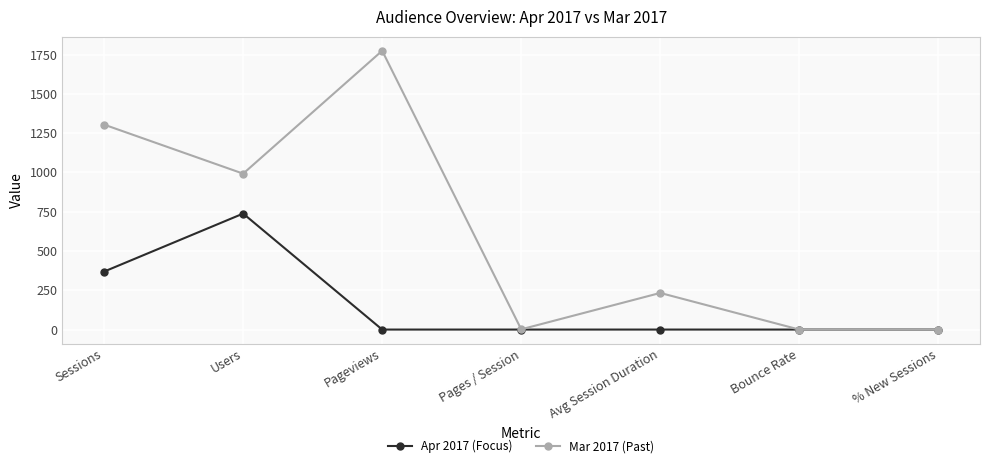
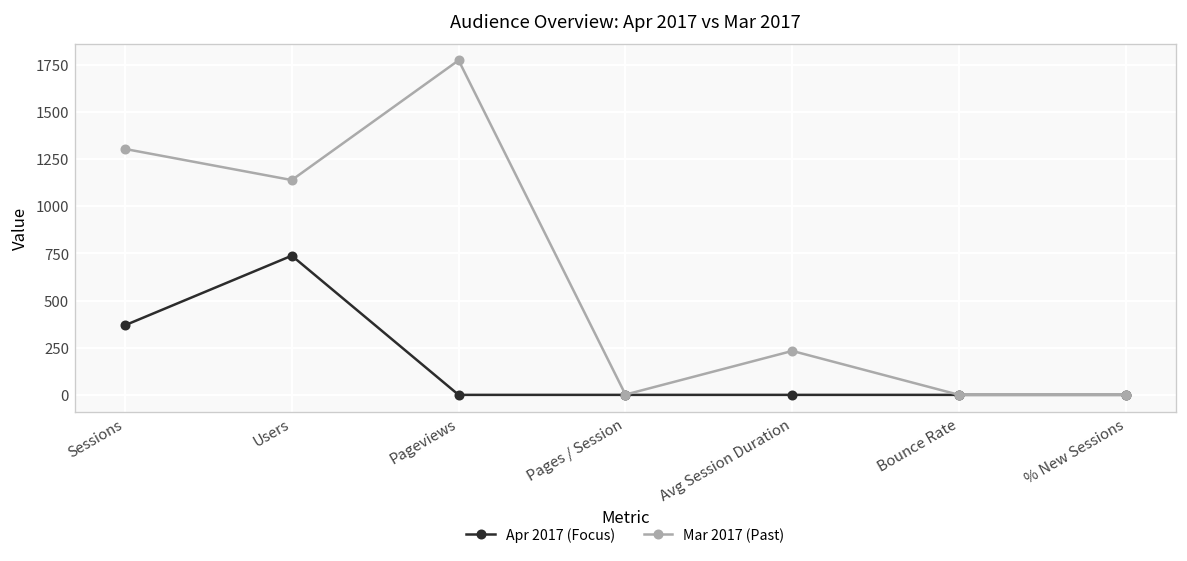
Mar 2017 (Past), Users: 990 -> 1140
